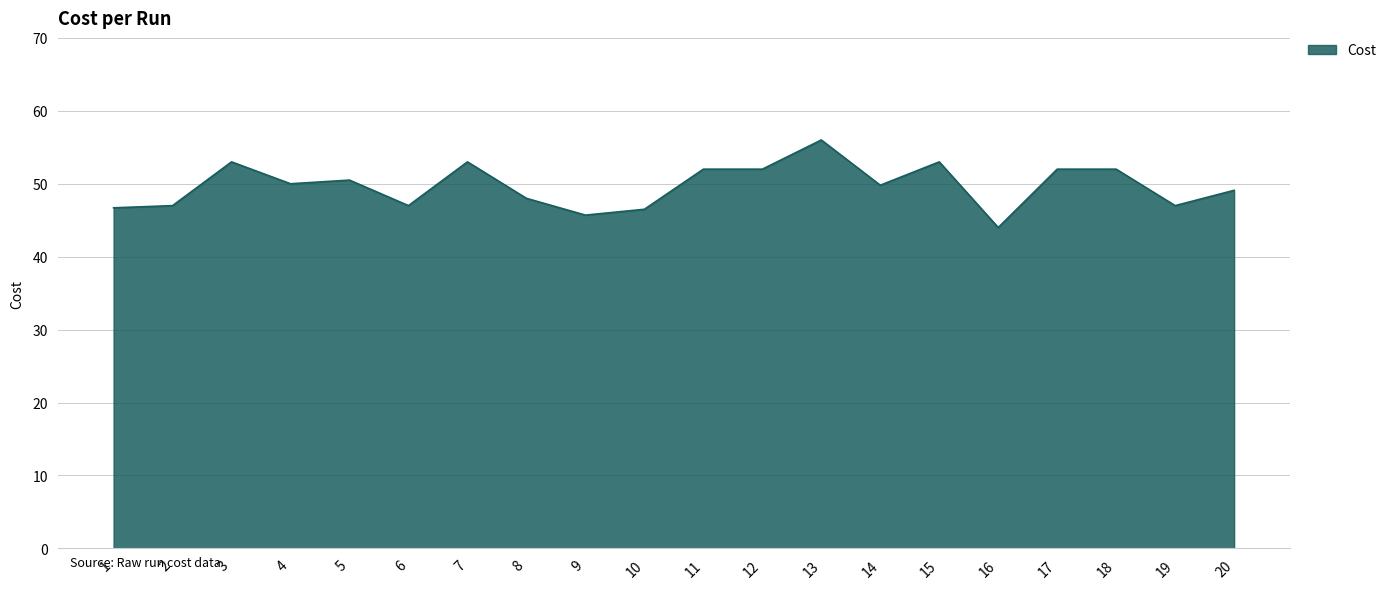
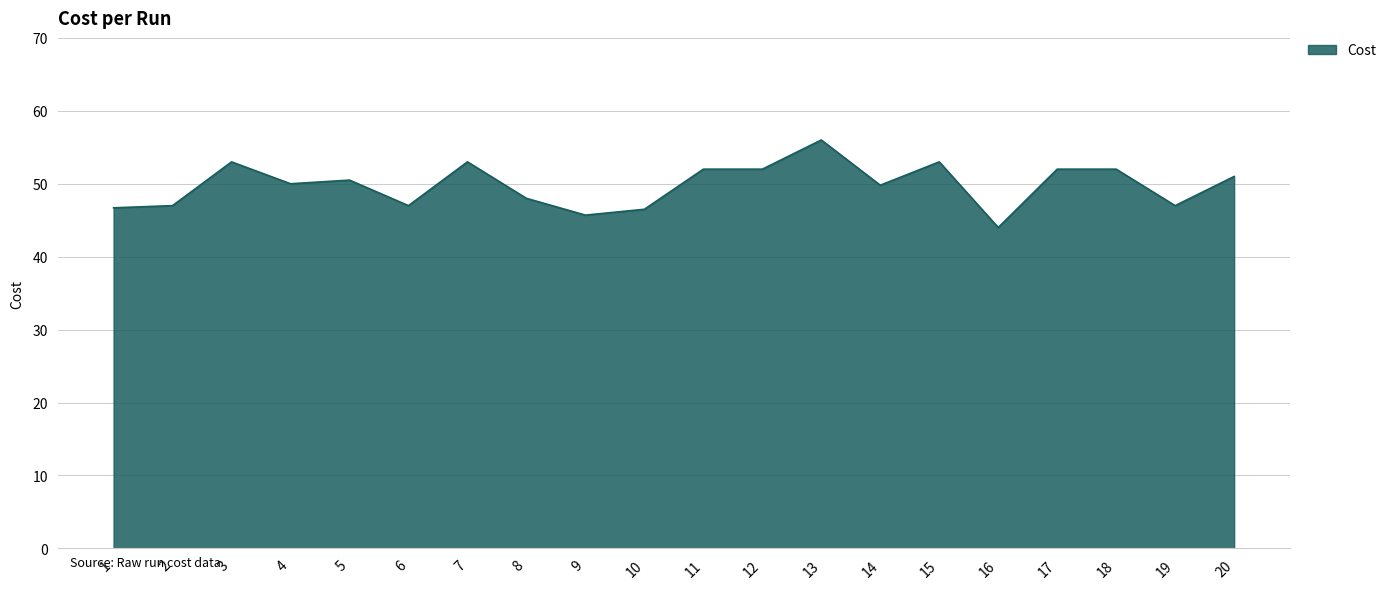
20: 49 -> 51
